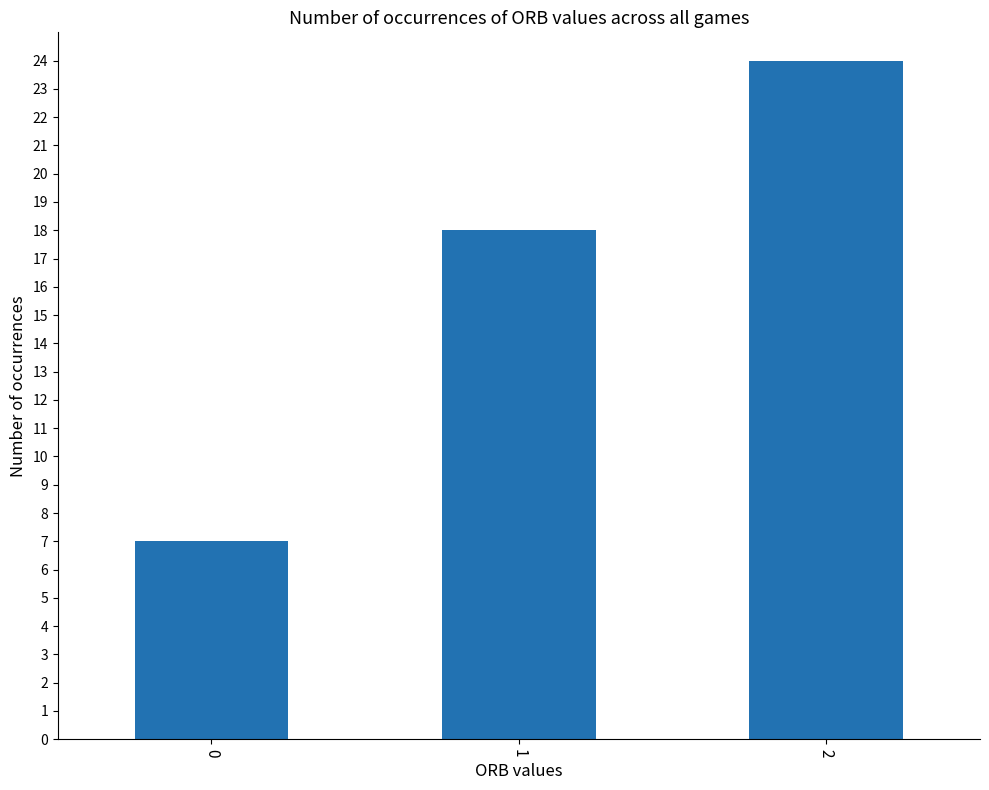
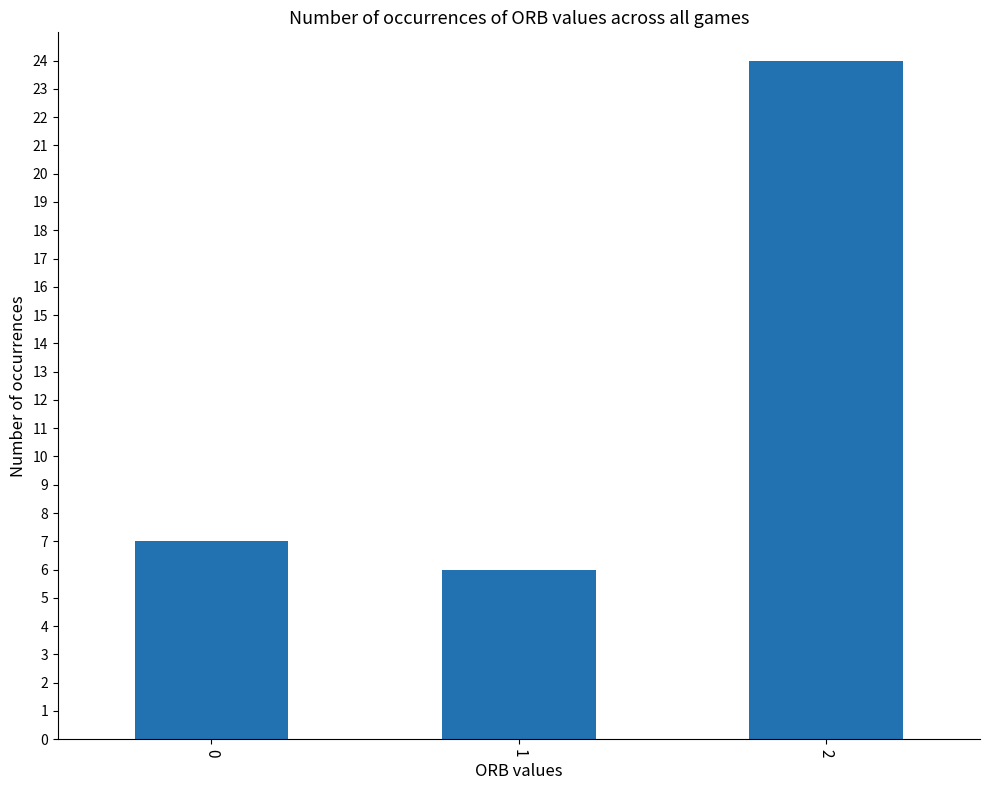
1: 18 -> 6
